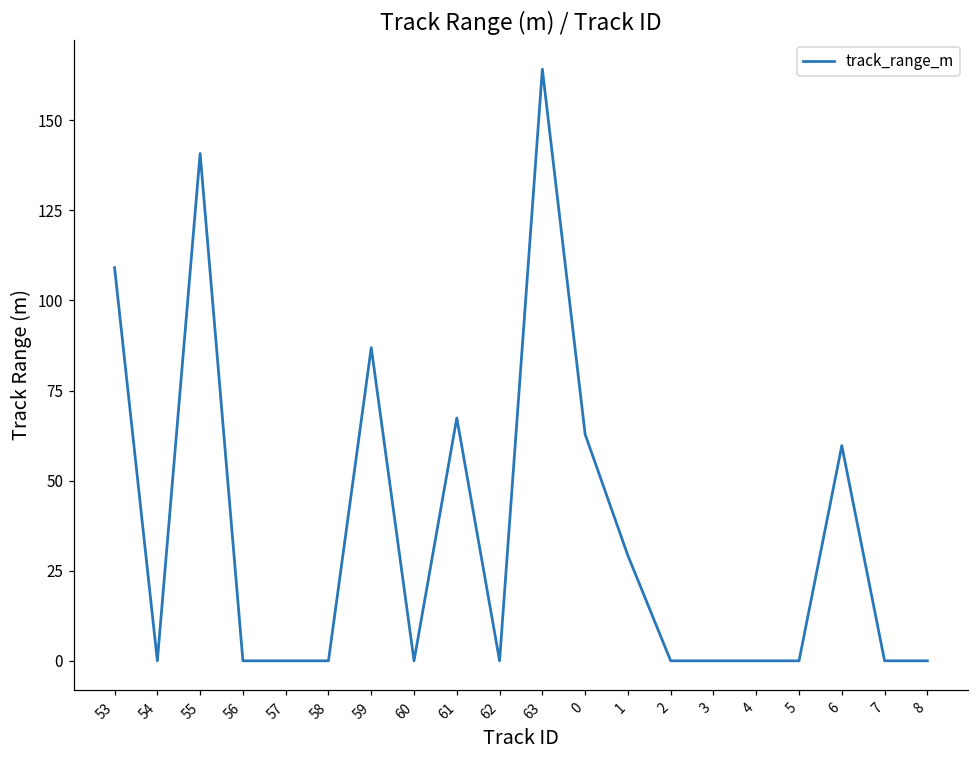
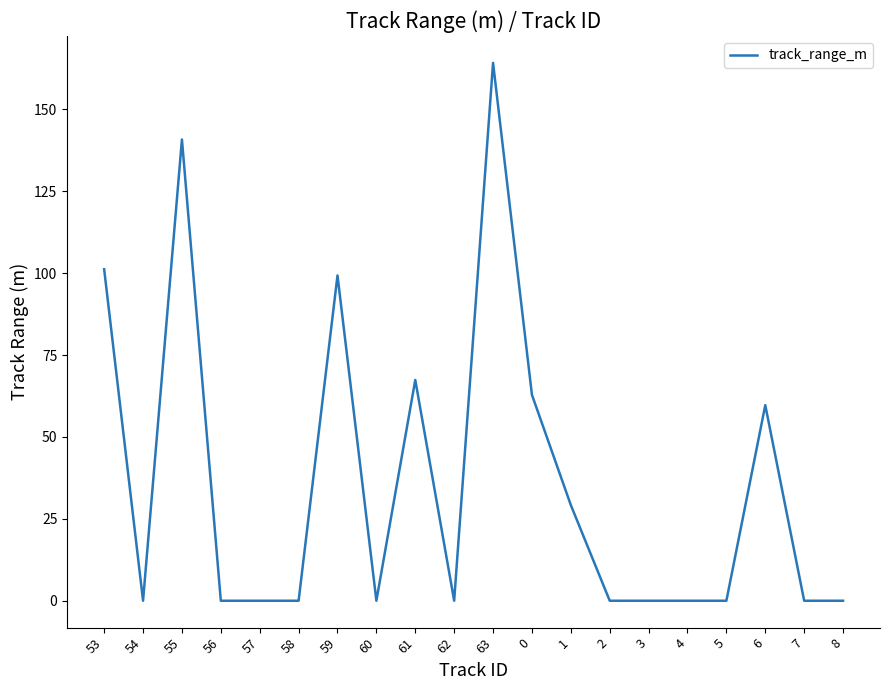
53: 109 -> 101
59: 87 -> 99
